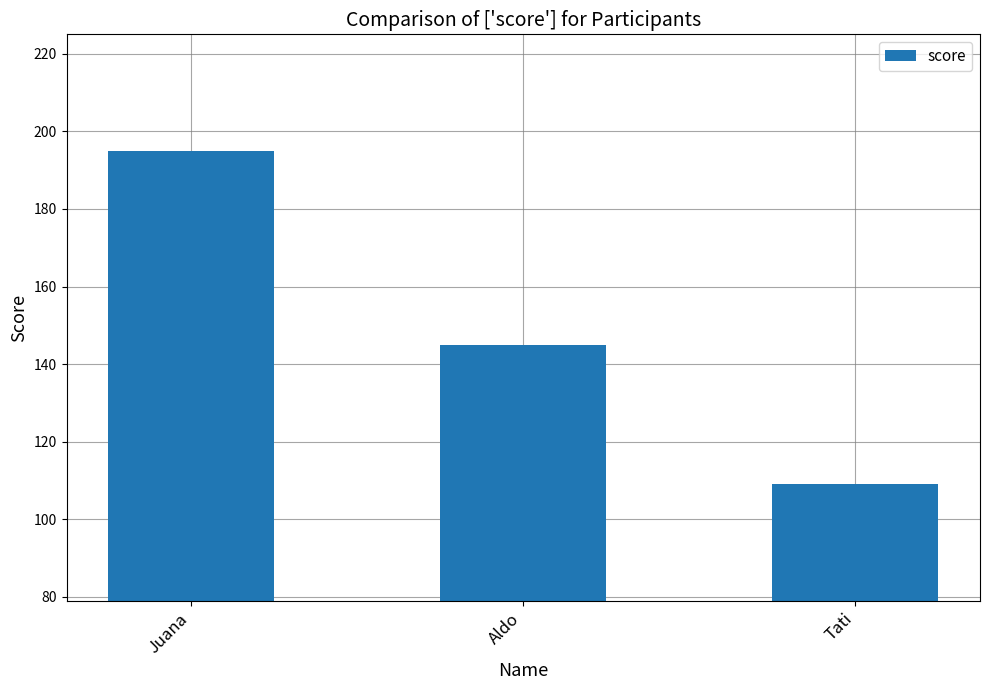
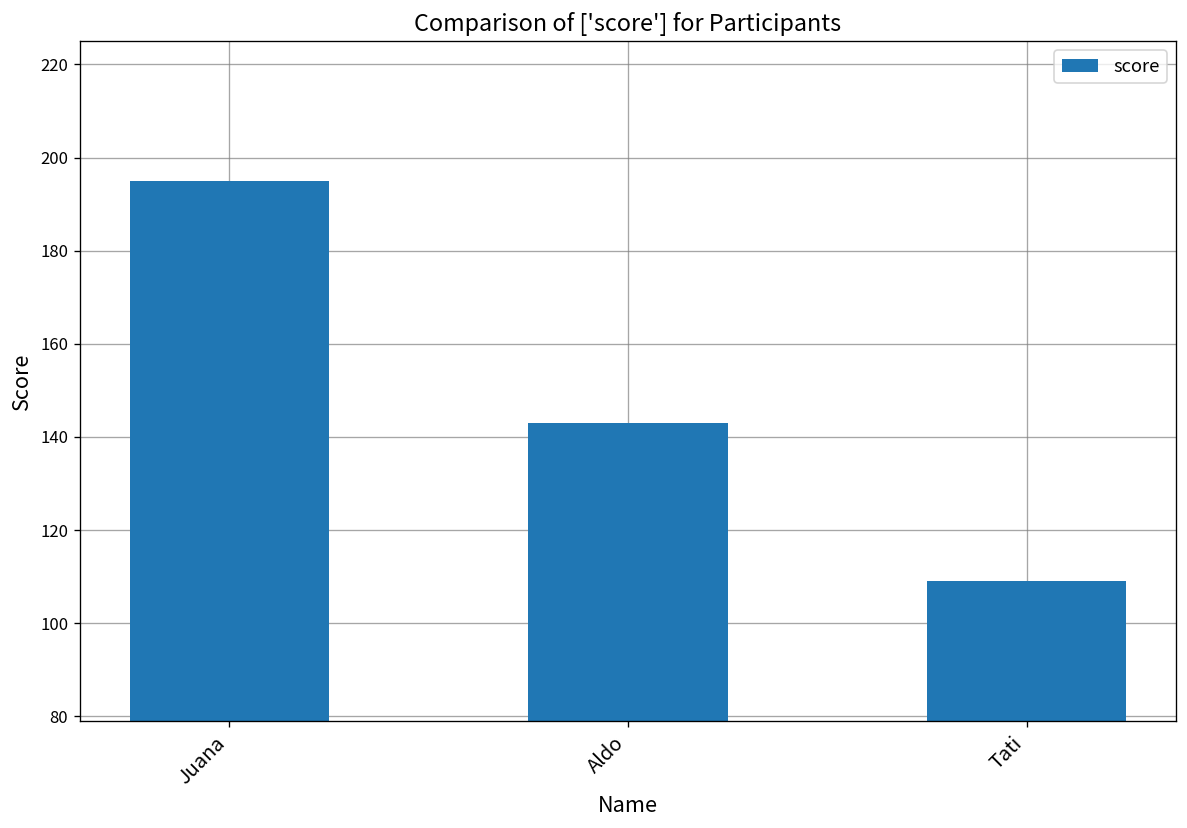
Aldo: 145 -> 143
